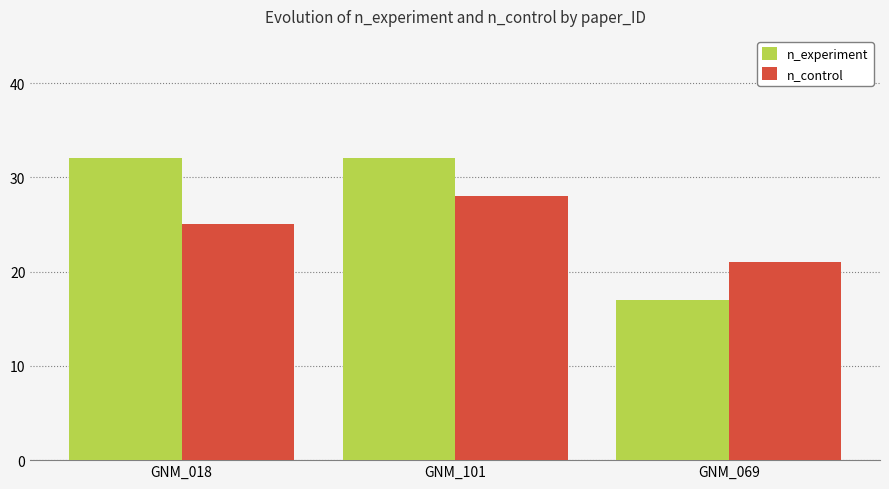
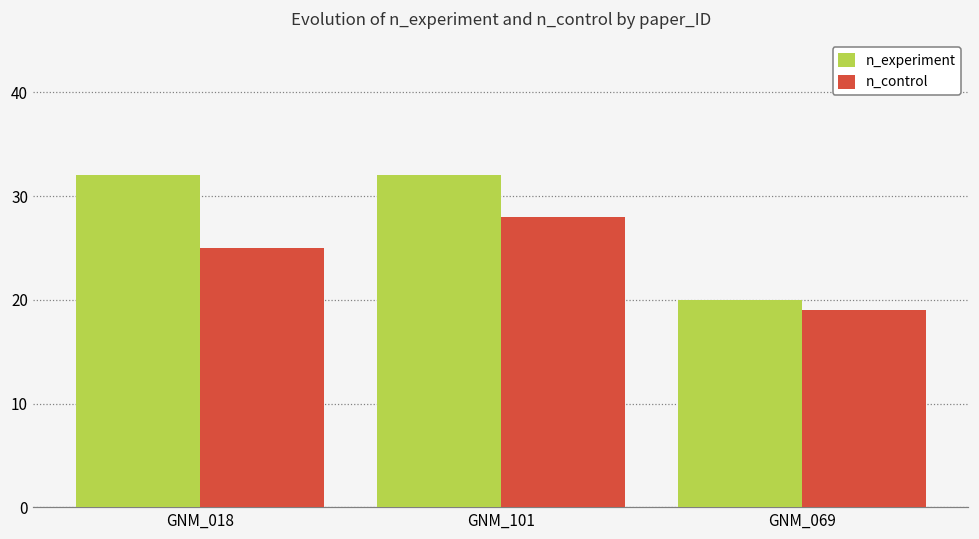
n_experiment, GNM_069: 17 -> 20
n_control, GNM_069: 21 -> 19
